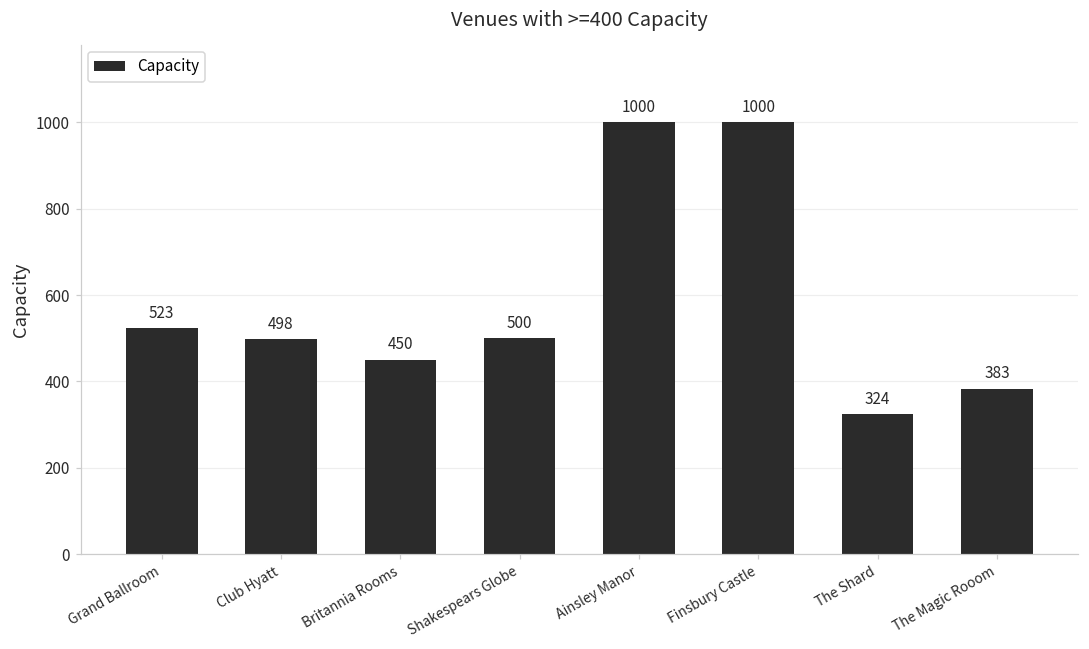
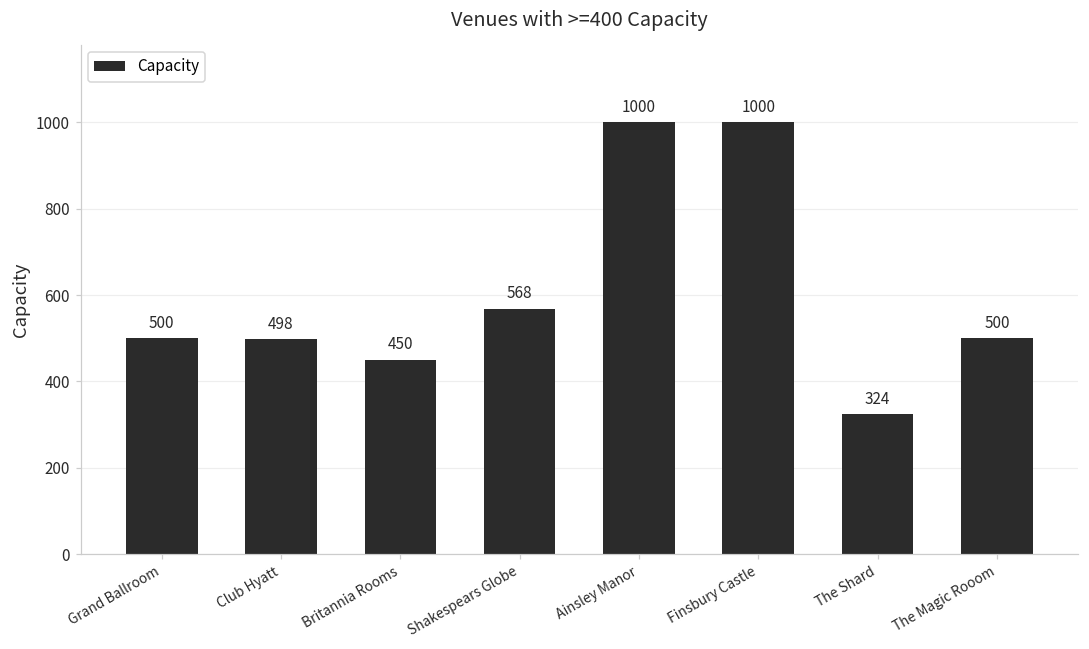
Grand Ballroom: 523 -> 500
Shakespears Globe: 500 -> 568
The Magic Rooom: 383 -> 500
